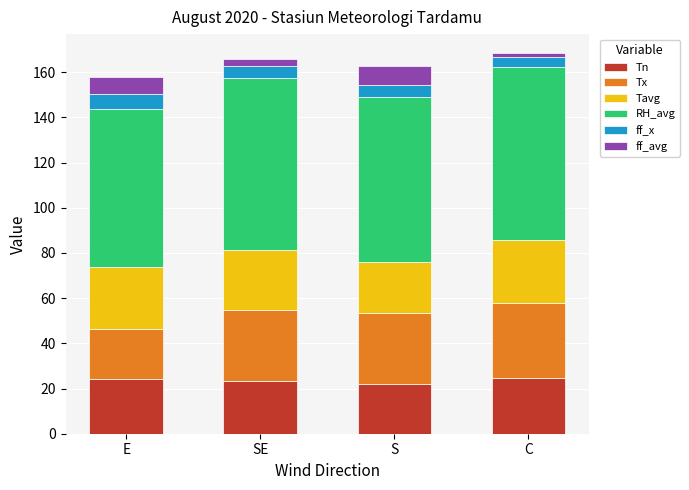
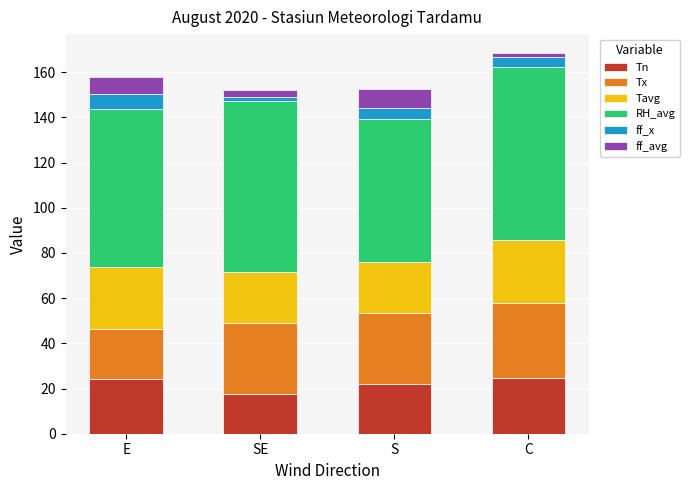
Tn, SE: 23 -> 18
Tavg, SE: 27 -> 23
ff_x, SE: 5 -> 2
RH_avg, S: 73 -> 63
